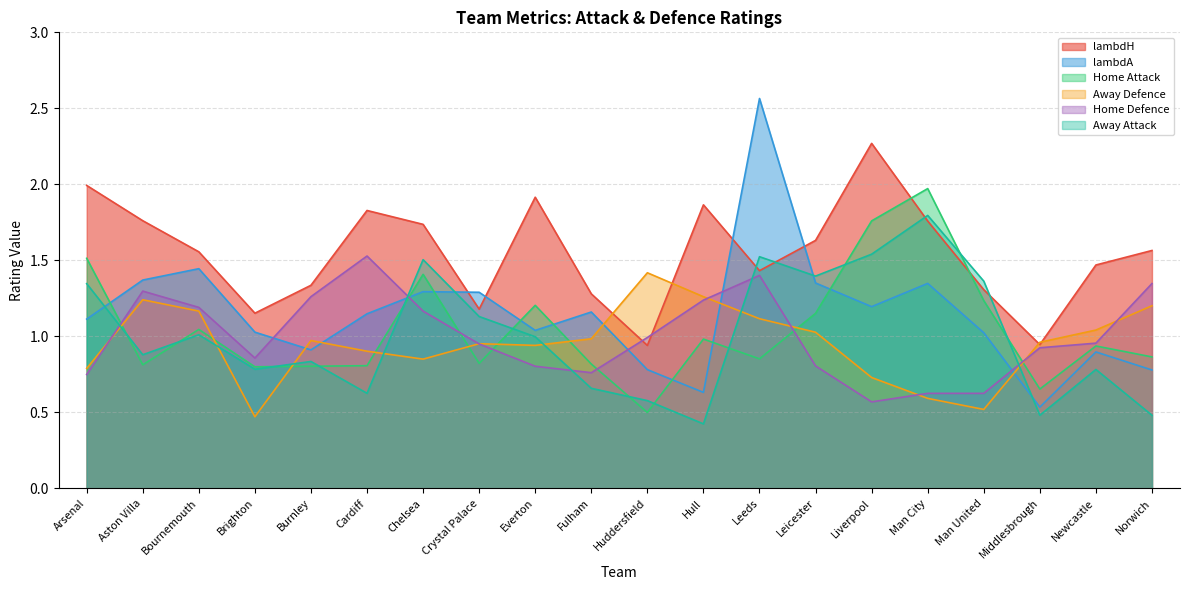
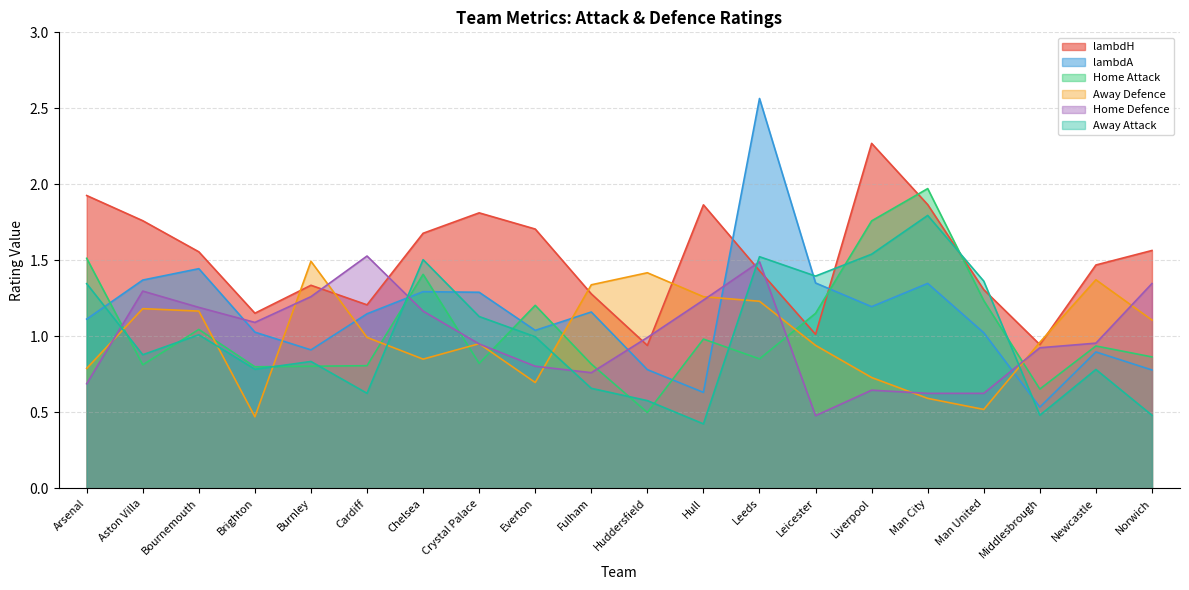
lambdH, Arsenal: 1.99 -> 1.93
Home Defence, Arsenal: 0.75 -> 0.69
Away Defence, Aston Villa: 1.24 -> 1.18
Home Defence, Brighton: 0.86 -> 1.09
Away Defence, Burnley: 0.97 -> 1.49
lambdH, Cardiff: 1.83 -> 1.21
Away Defence, Cardiff: 0.90 -> 0.99
lambdH, Chelsea: 1.74 -> 1.68
lambdH, Crystal Palace: 1.18 -> 1.81
lambdH, Everton: 1.92 -> 1.71
Away Defence, Everton: 0.94 -> 0.70
Away Defence, Fulham: 0.98 -> 1.34
Away Defence, Leeds: 1.12 -> 1.23
Home Defence, Leeds: 1.40 -> 1.49
lambdH, Leicester: 1.63 -> 1.01
Away Defence, Leicester: 1.03 -> 0.94
Home Defence, Leicester: 0.81 -> 0.48
Home Defence, Liverpool: 0.57 -> 0.65
lambdH, Man City: 1.76 -> 1.87
Away Defence, Newcastle: 1.04 -> 1.37
Away Defence, Norwich: 1.20 -> 1.11
